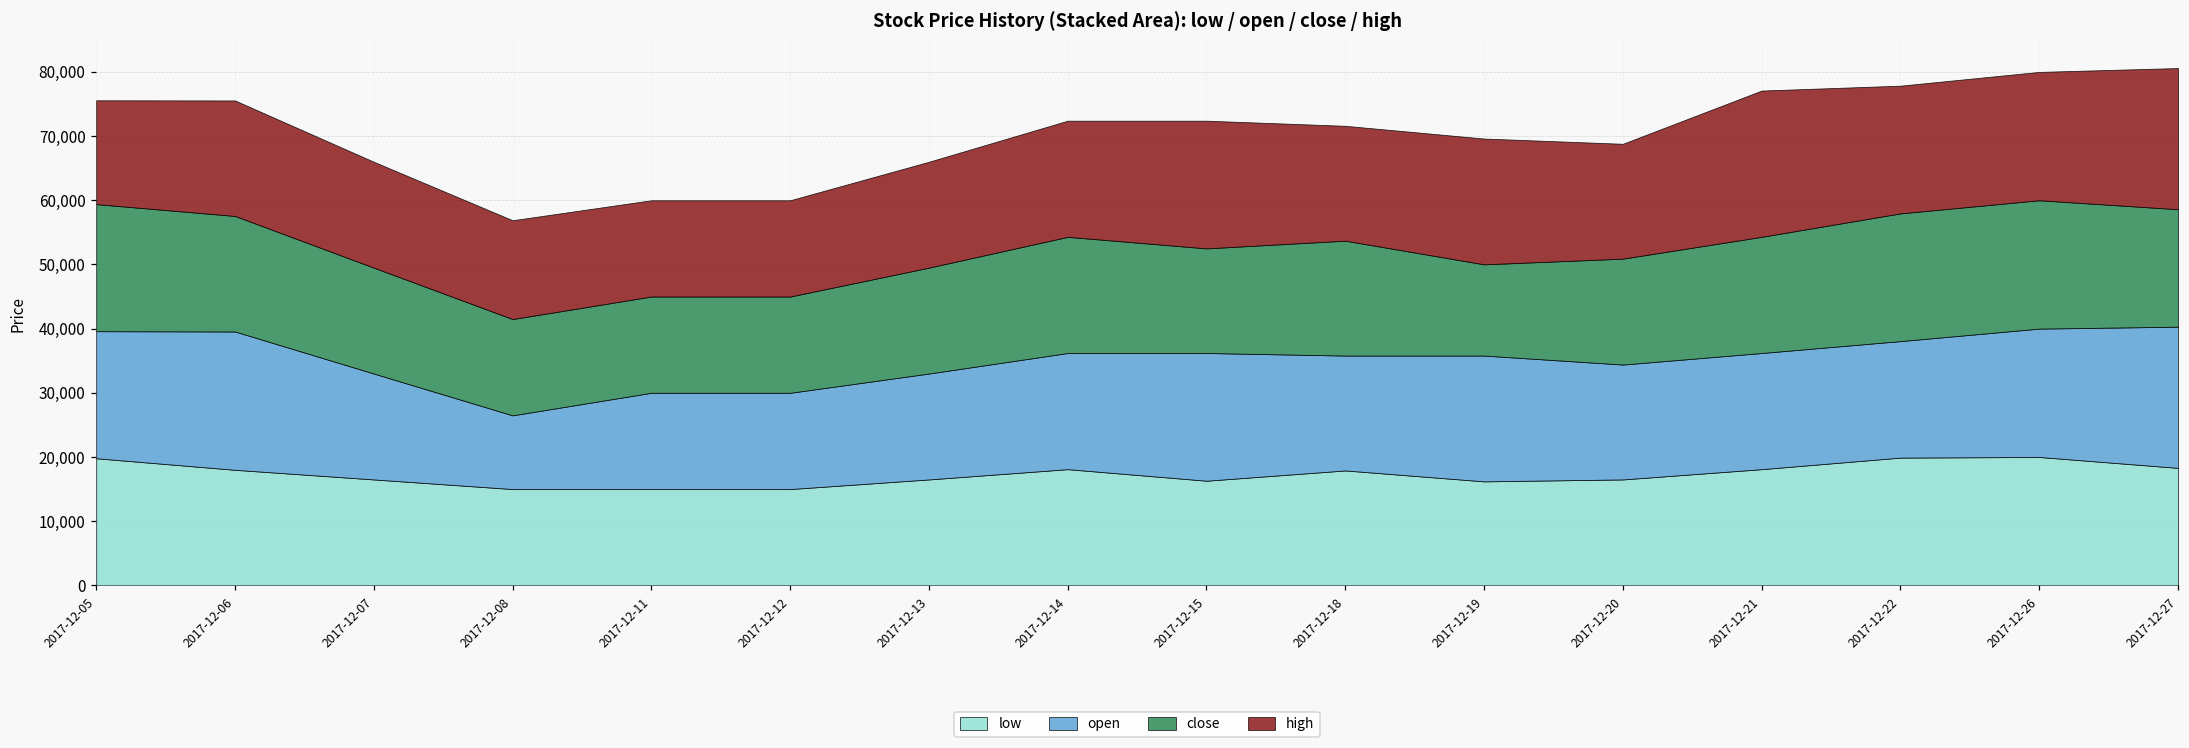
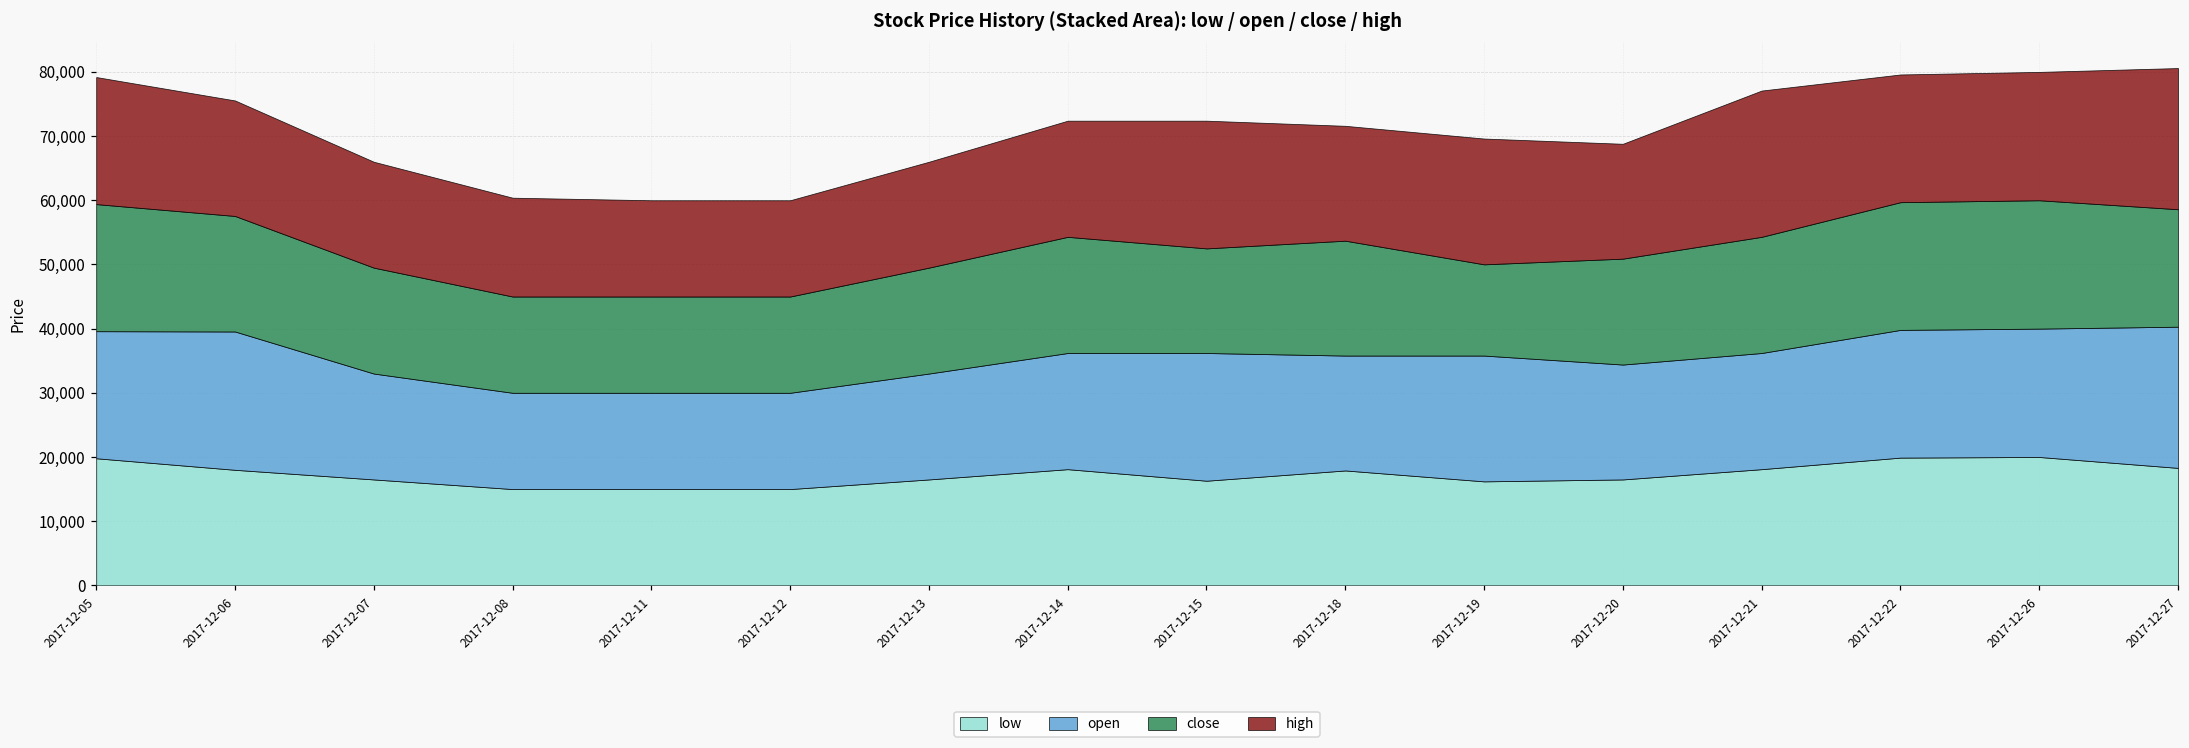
high, 2017-12-05: 16,000 -> 20,000
open, 2017-12-08: 11,000 -> 15,000
open, 2017-12-22: 18,000 -> 20,000
